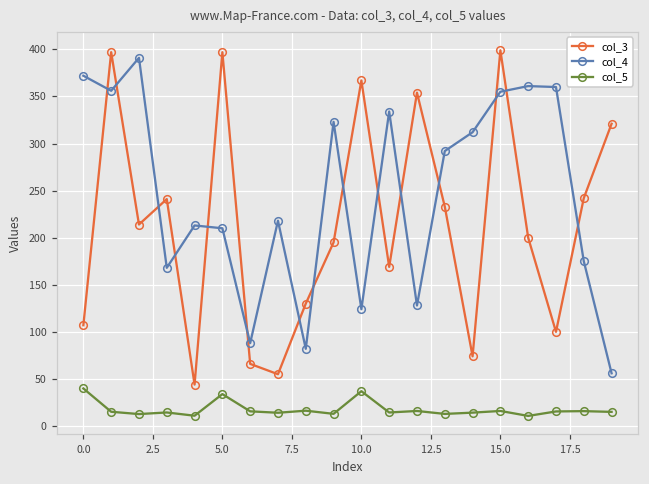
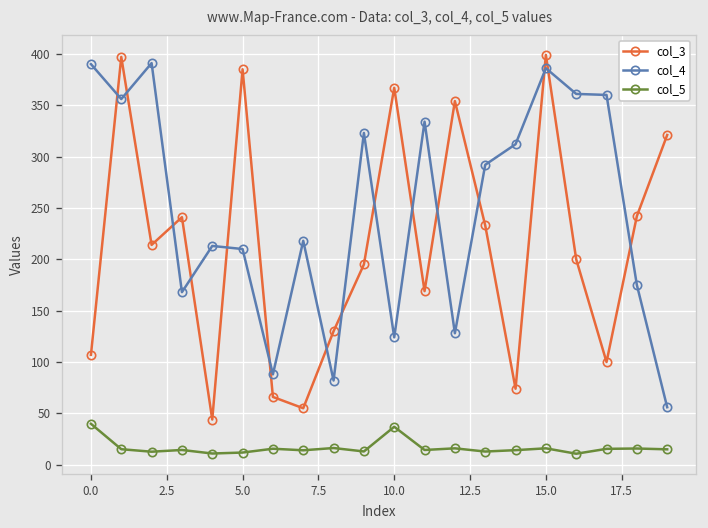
col_4, 0.0: 370 -> 390
col_3, 5.0: 400 -> 390
col_5, 5.0: 30 -> 10
col_4, 15.0: 360 -> 390
